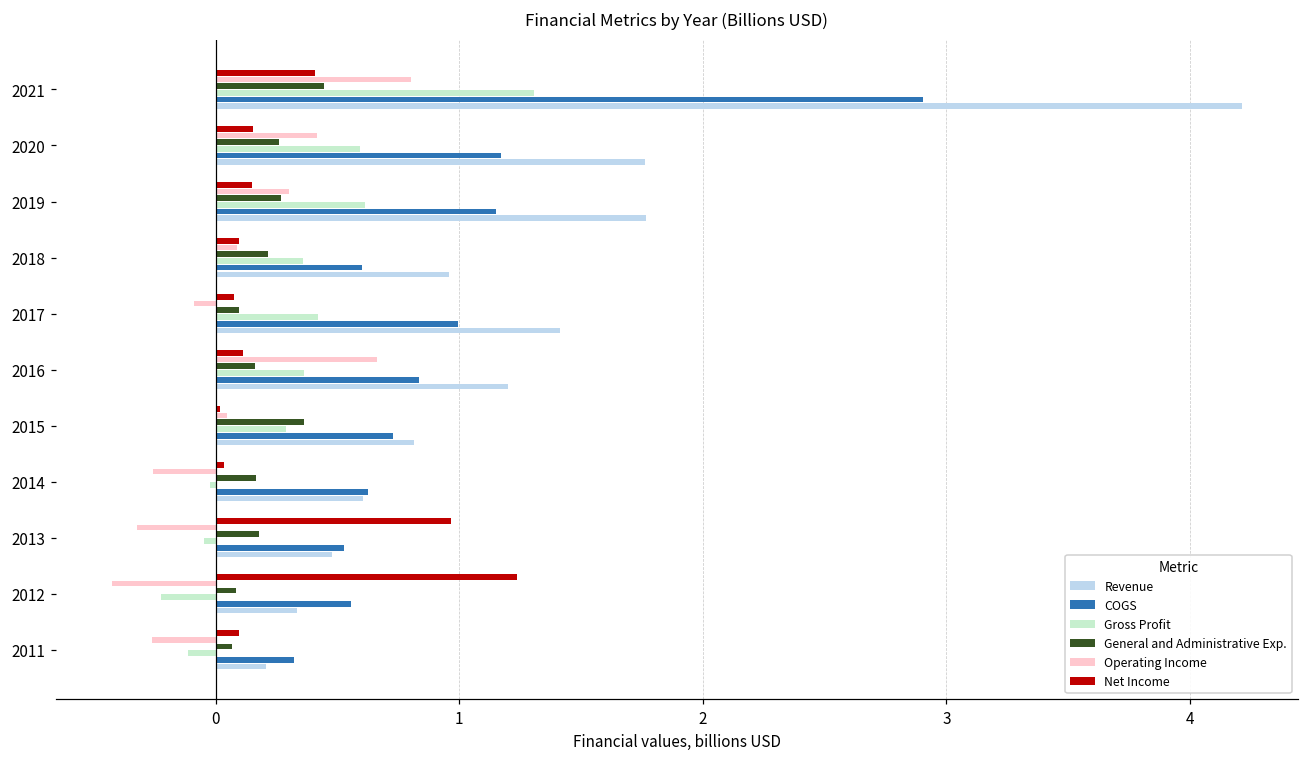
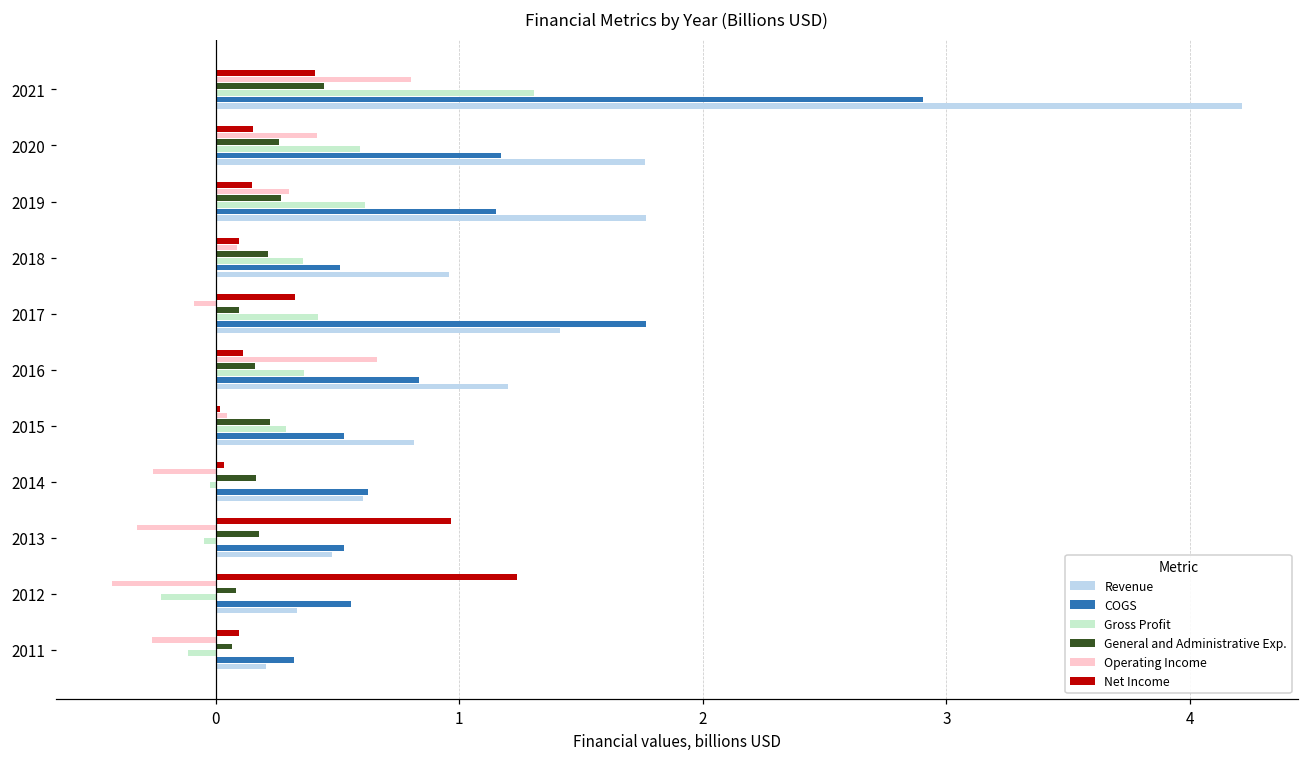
COGS, 2018: 0.60 -> 0.51
Net Income, 2017: 0.08 -> 0.33
COGS, 2017: 0.99 -> 1.77
General and Administrative Exp., 2015: 0.36 -> 0.22
COGS, 2015: 0.73 -> 0.53
